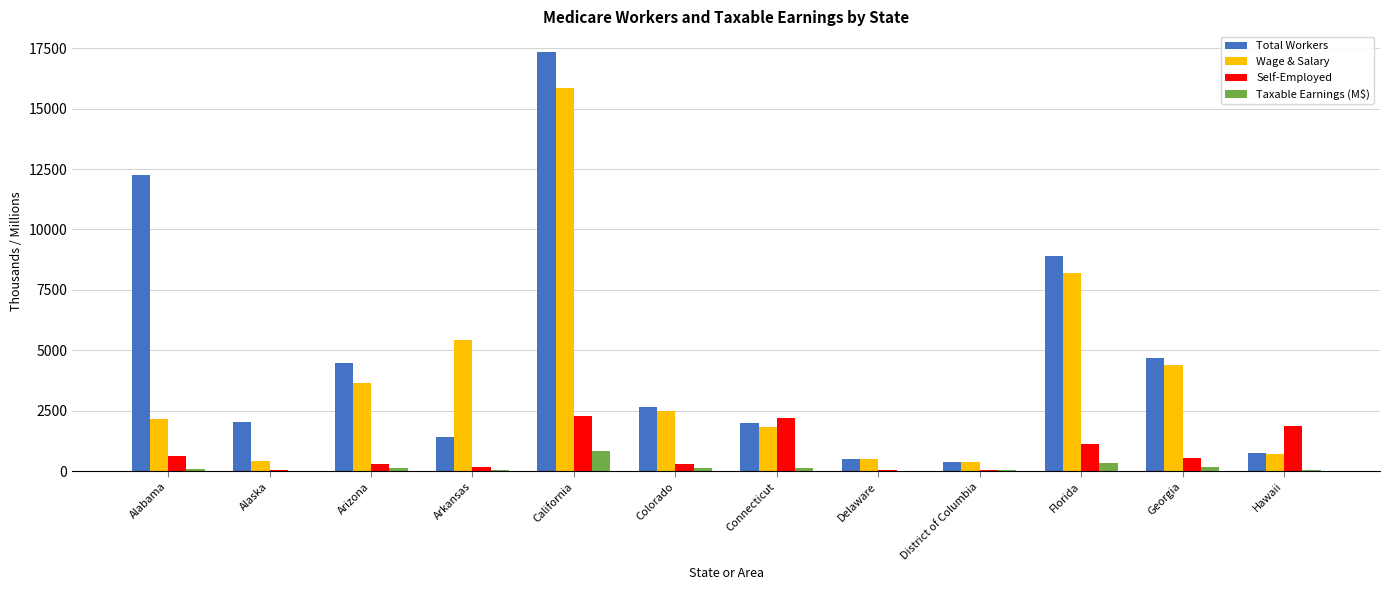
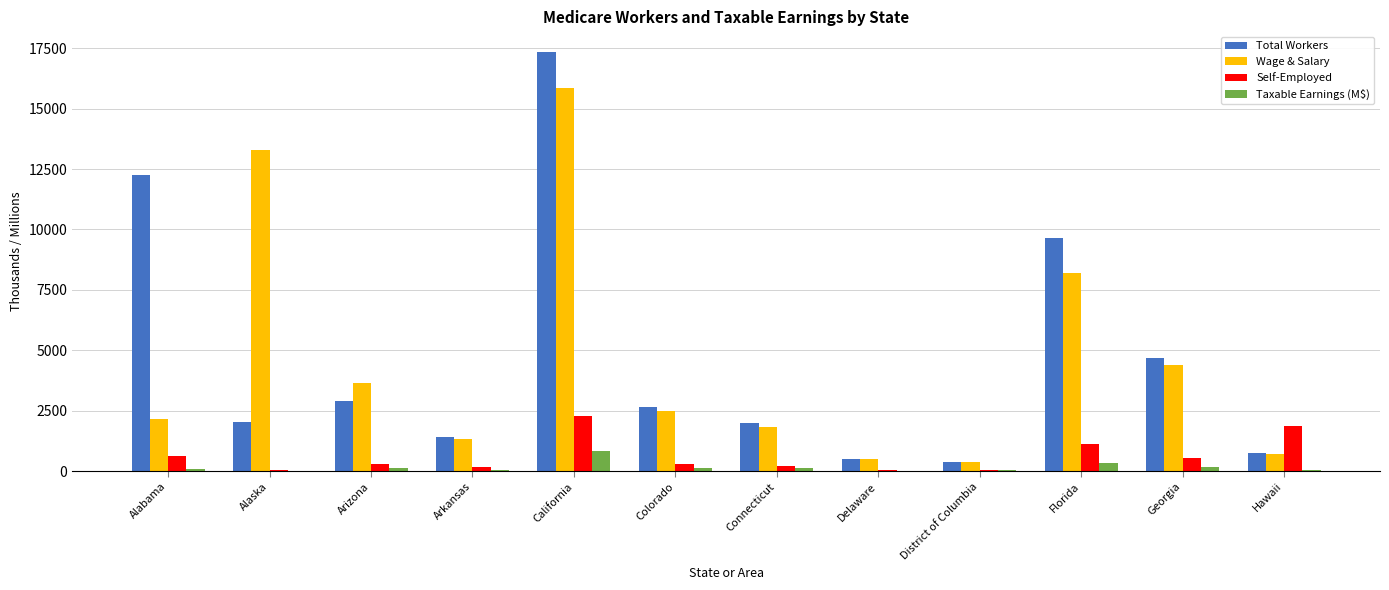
Wage & Salary, Alaska: 400 -> 13300
Total Workers, Arizona: 4500 -> 2900
Wage & Salary, Arkansas: 5400 -> 1300
Self-Employed, Connecticut: 2200 -> 200
Total Workers, Florida: 8900 -> 9600
